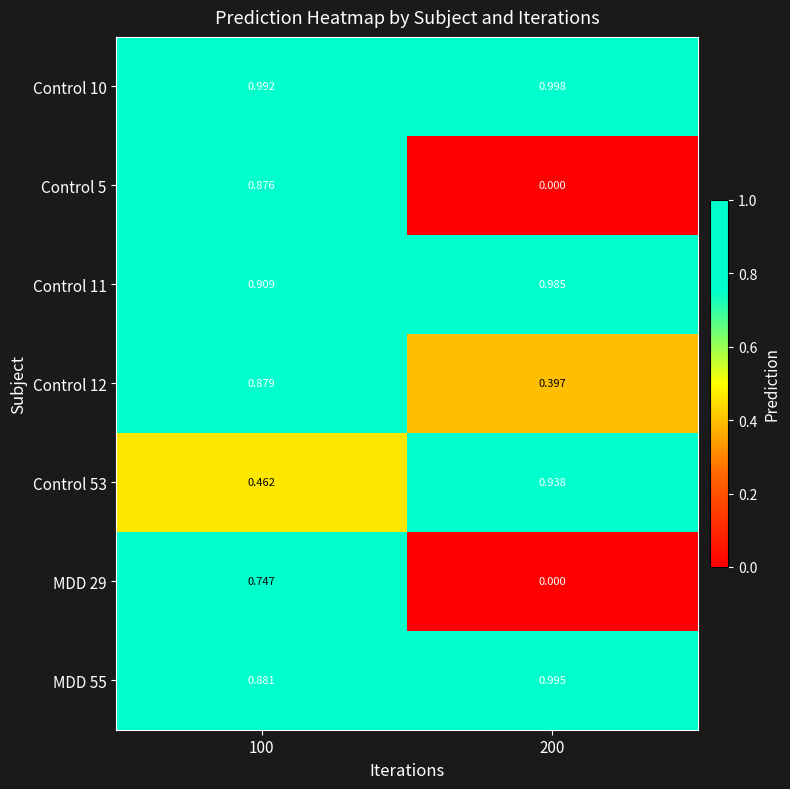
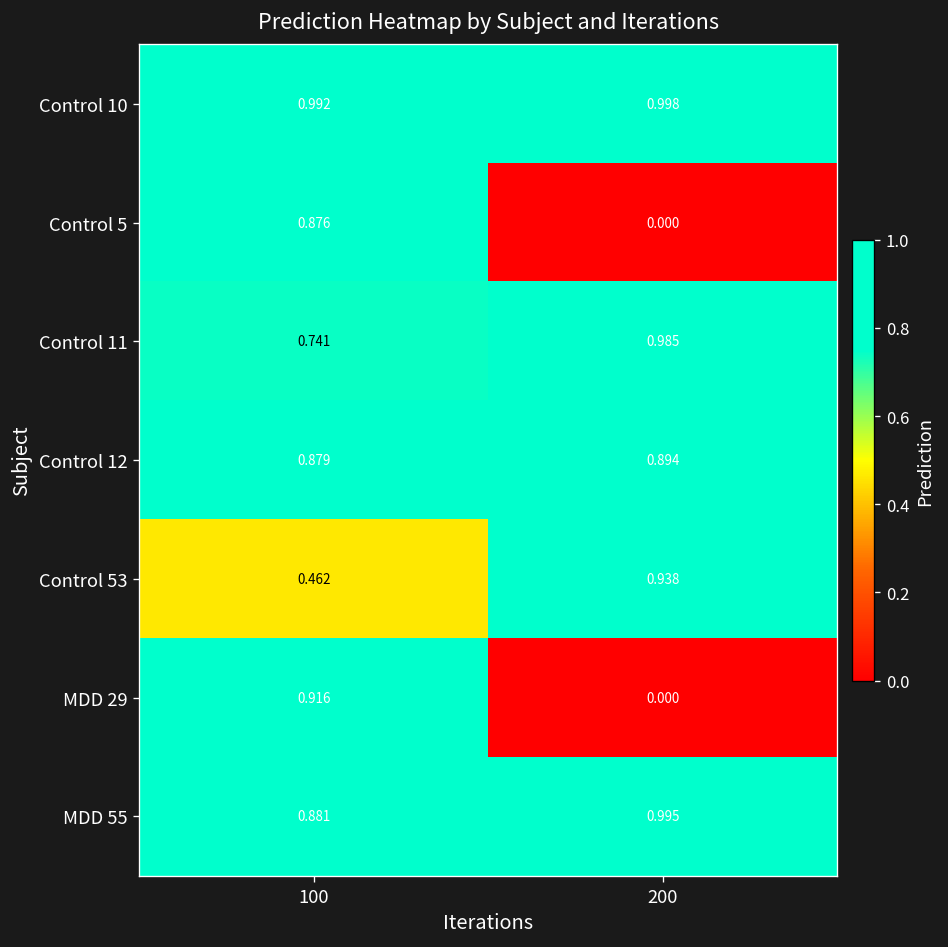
Control 11, 100: 0.909 -> 0.741
Control 12, 200: 0.397 -> 0.894
MDD 29, 100: 0.747 -> 0.916
